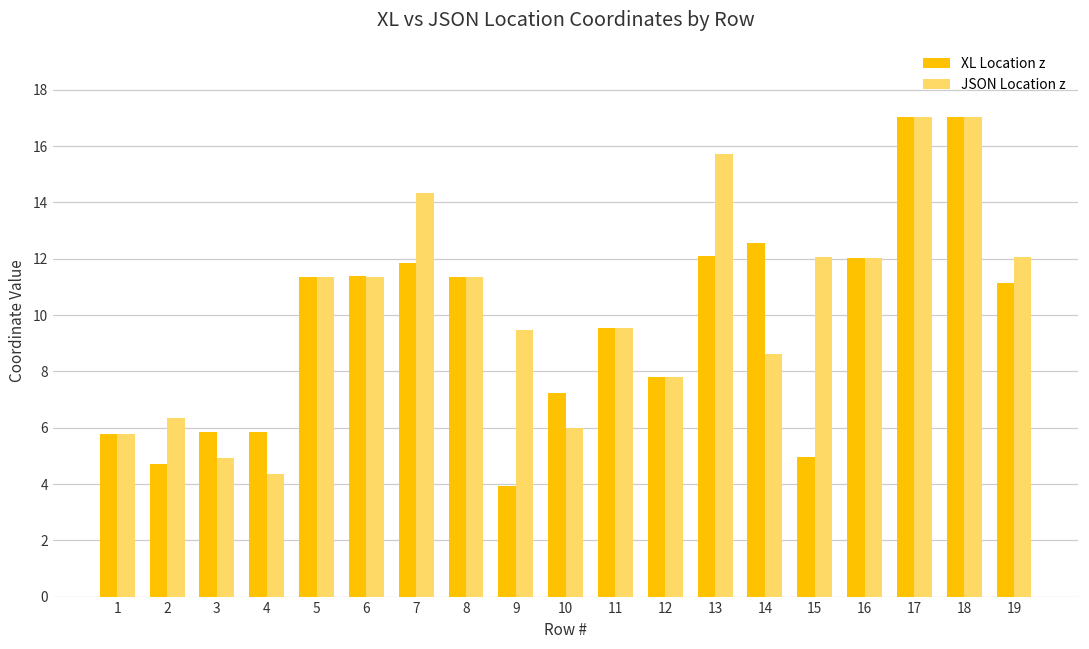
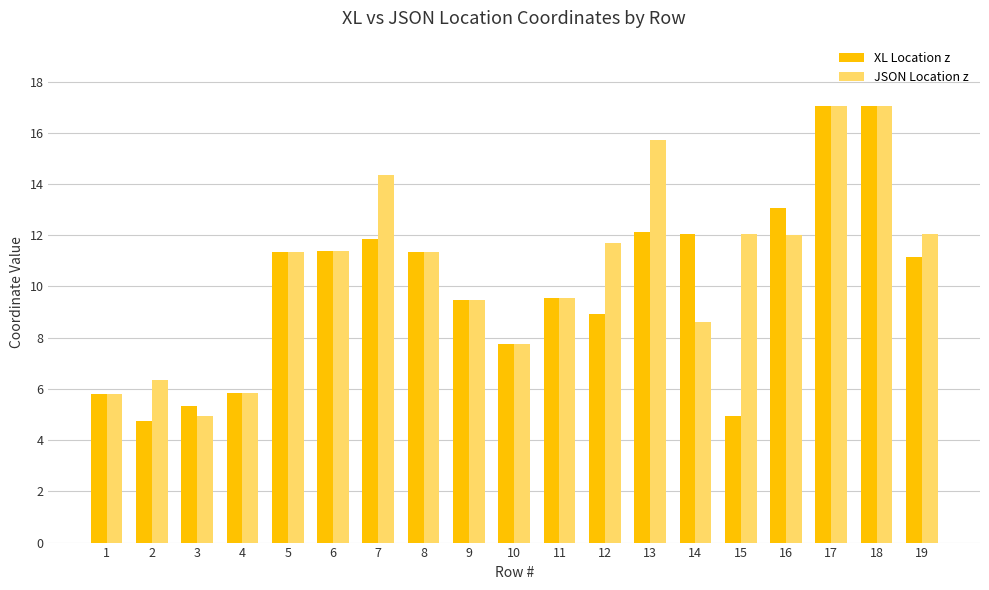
XL Location z, 3: 5.9 -> 5.4
JSON Location z, 4: 4.4 -> 5.8
XL Location z, 9: 4.0 -> 9.5
XL Location z, 10: 7.2 -> 7.8
JSON Location z, 10: 6.0 -> 7.8
XL Location z, 12: 7.8 -> 8.9
JSON Location z, 12: 7.8 -> 11.7
XL Location z, 14: 12.6 -> 12.0
XL Location z, 16: 12.0 -> 13.1
